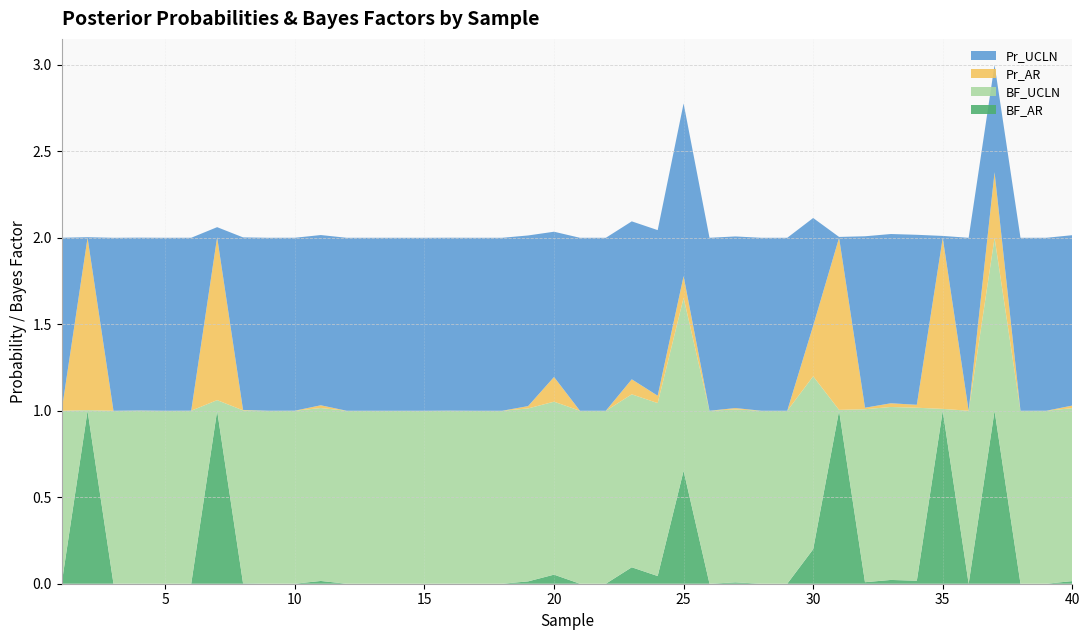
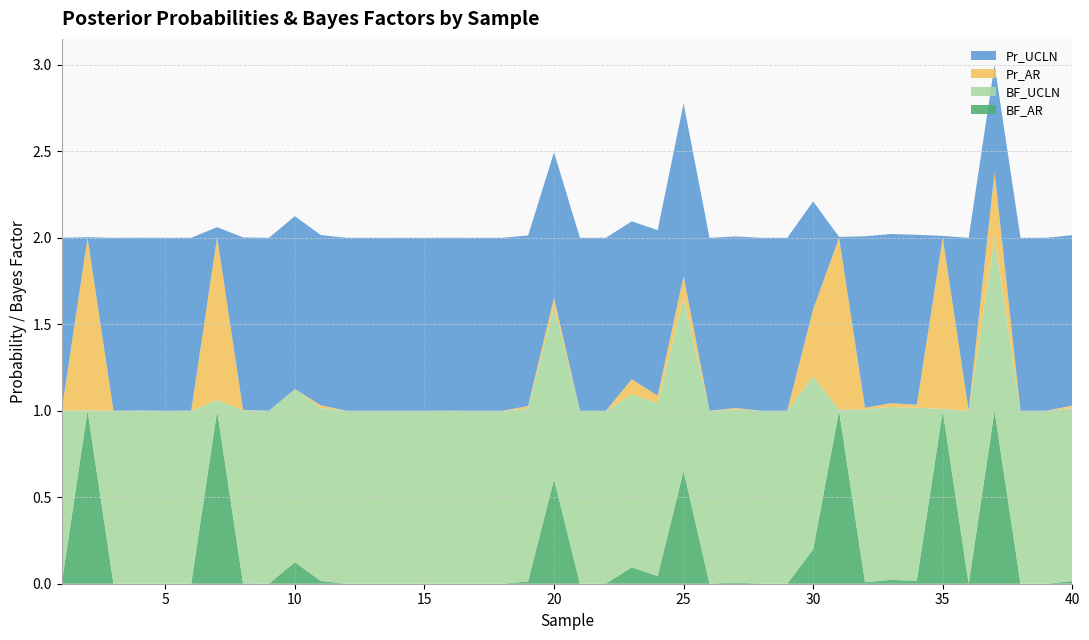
BF_AR, 10: 0.00 -> 0.12
BF_AR, 20: 0.05 -> 0.60
Pr_AR, 20: 0.14 -> 0.05
Pr_AR, 30: 0.29 -> 0.39
